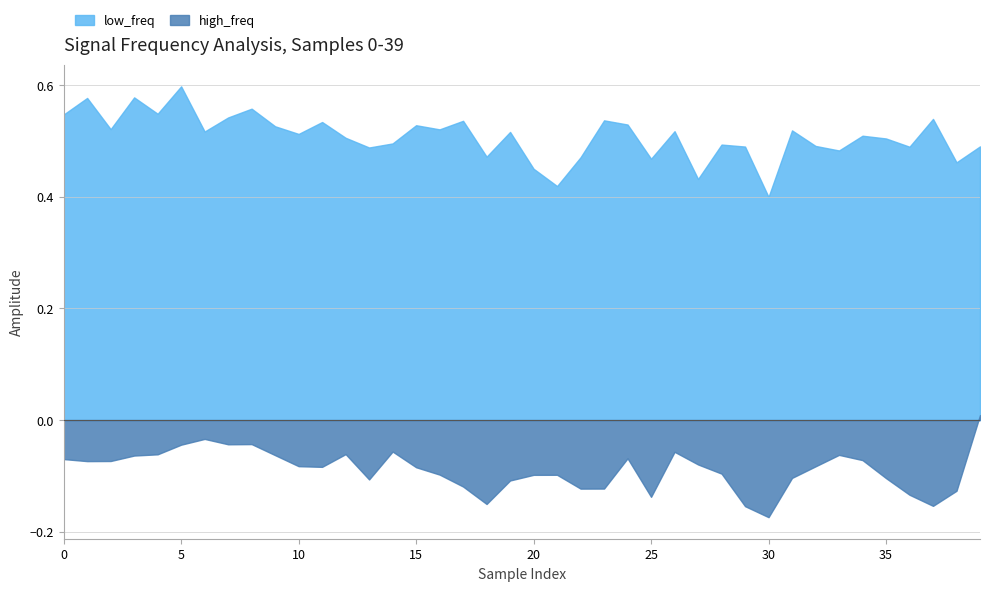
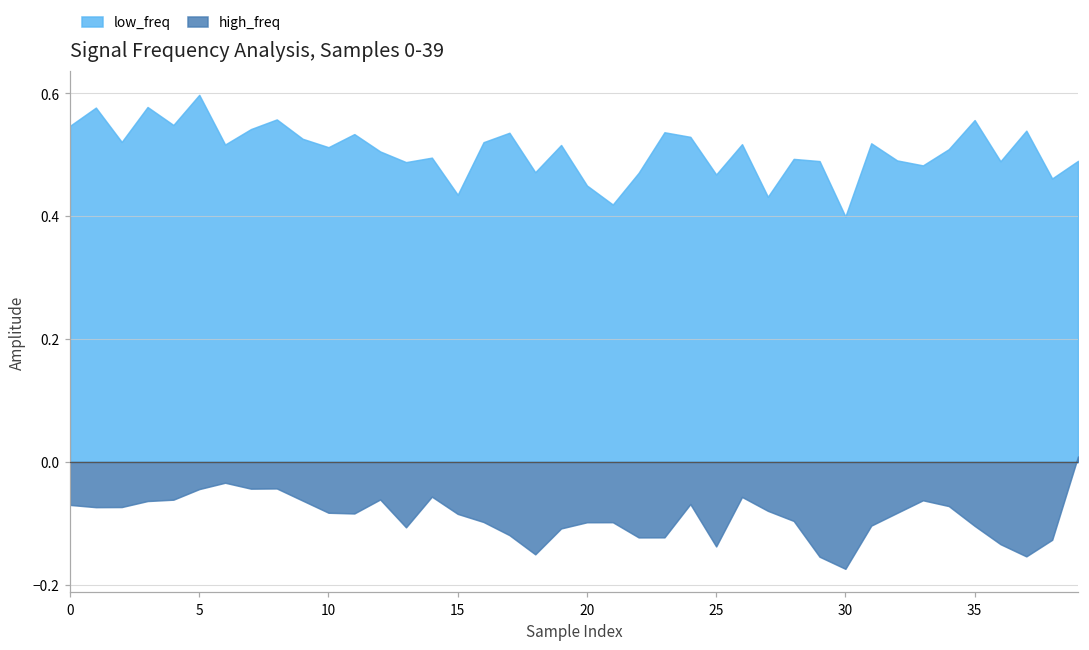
low_freq, 15: 0.53 -> 0.44
low_freq, 35: 0.50 -> 0.56
